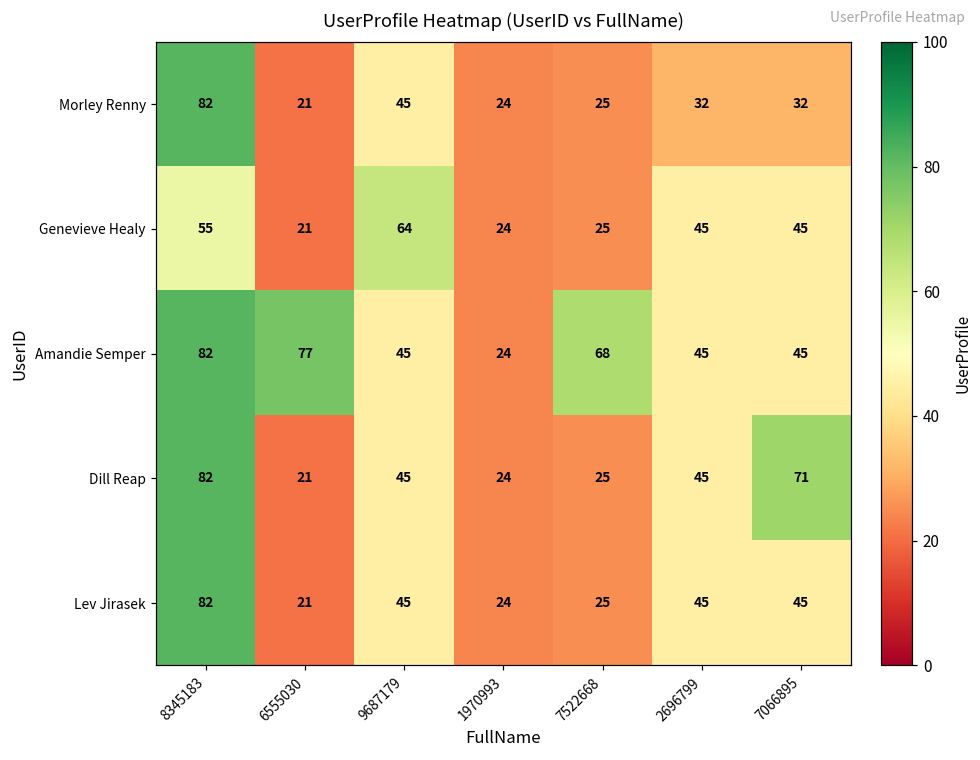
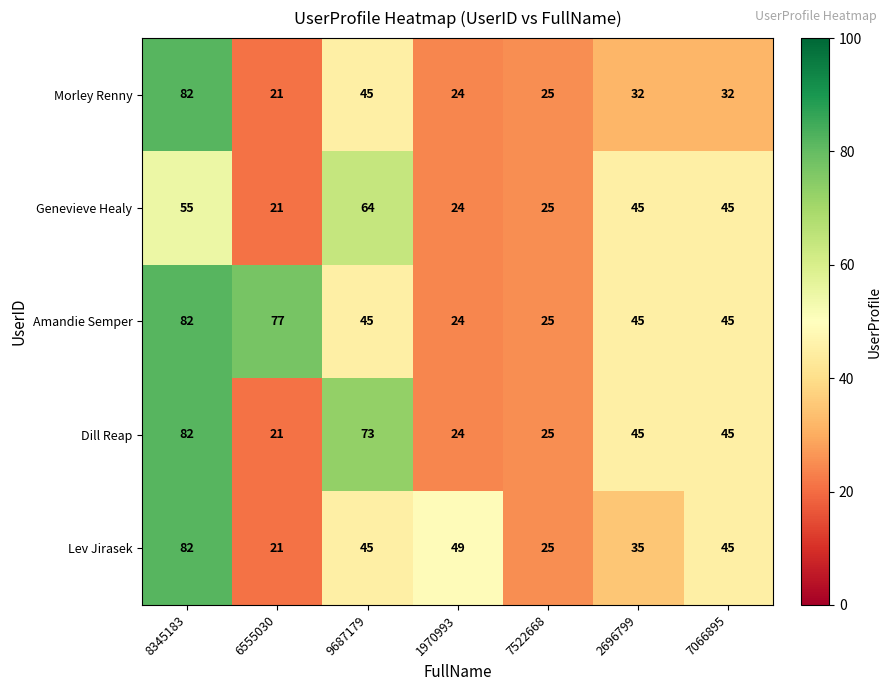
Amandie Semper, 7522668: 68 -> 25
Dill Reap, 9687179: 45 -> 73
Dill Reap, 7066895: 71 -> 45
Lev Jirasek, 1970993: 24 -> 49
Lev Jirasek, 2696799: 45 -> 35
